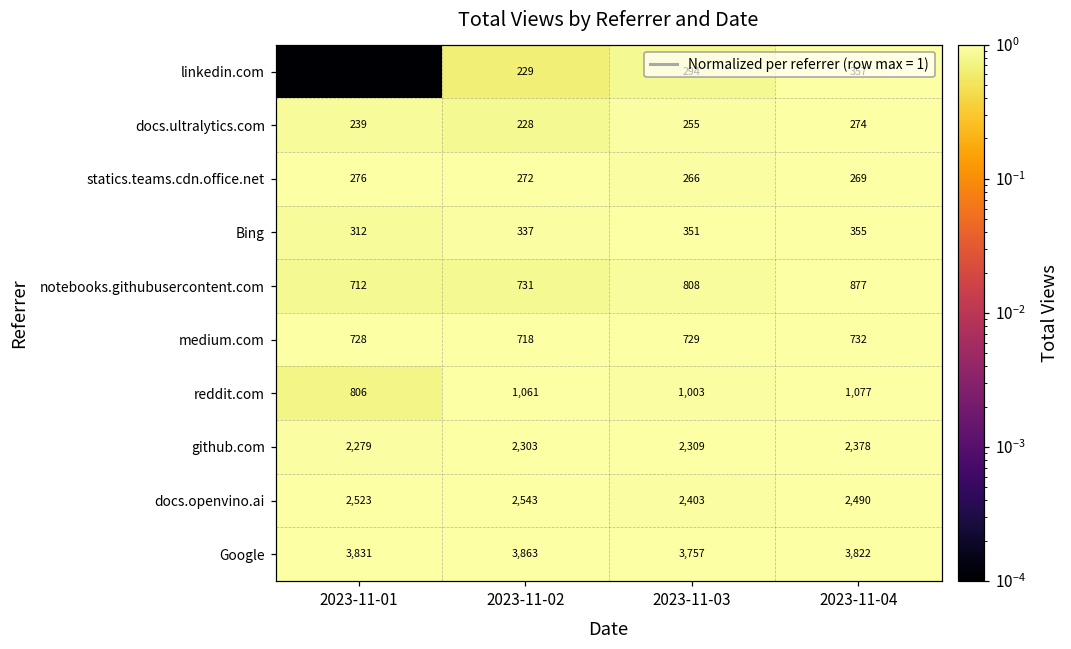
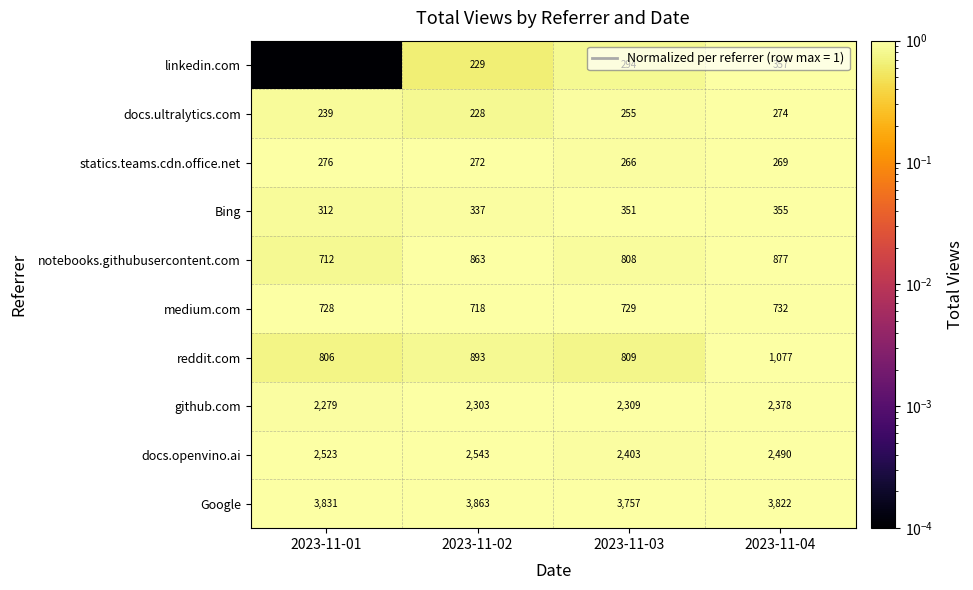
notebooks.githubusercontent.com, 2023-11-02: 731 -> 863
reddit.com, 2023-11-02: 1,061 -> 893
reddit.com, 2023-11-03: 1,003 -> 809
